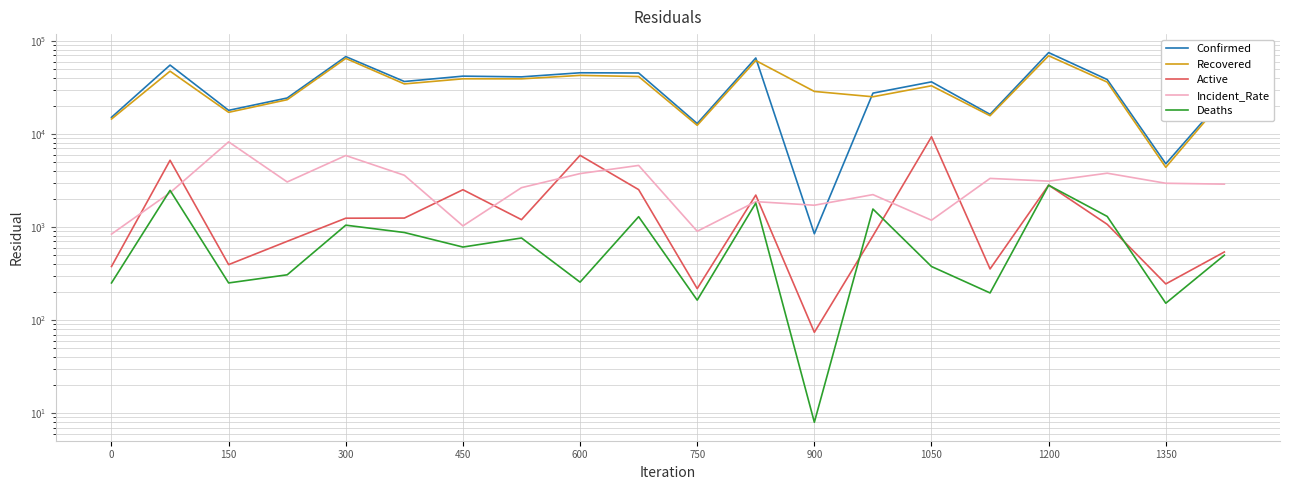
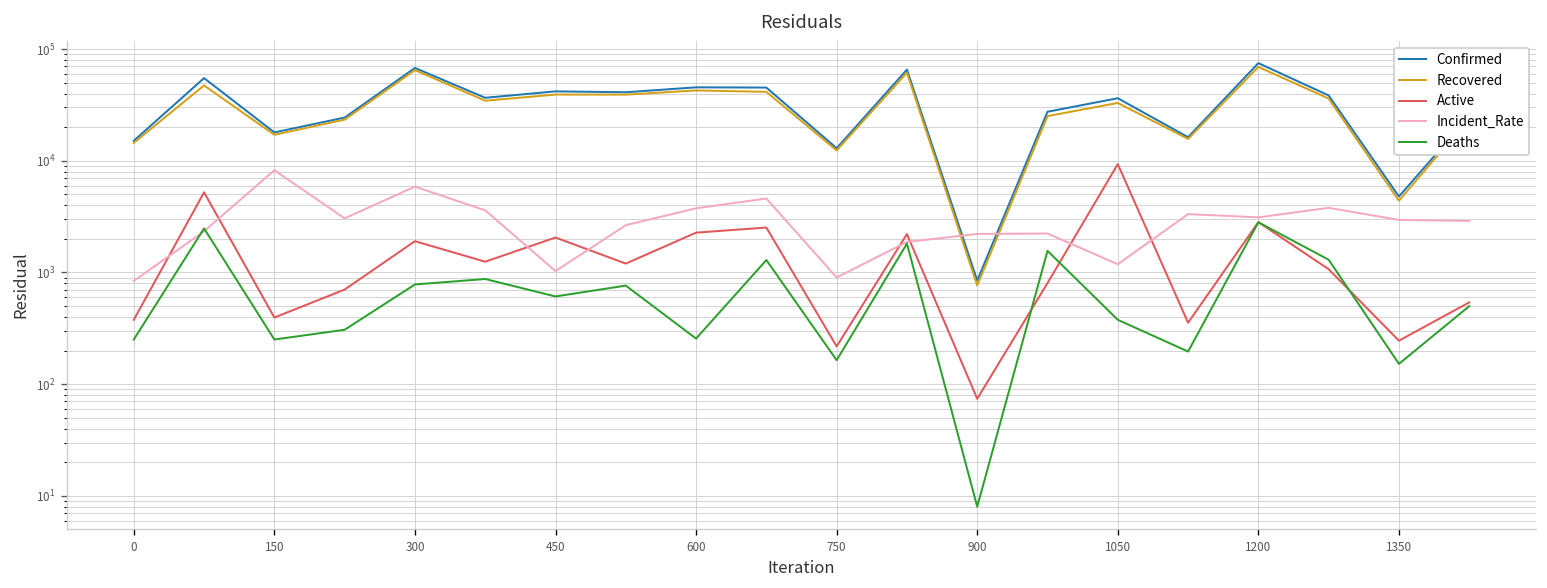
Active, 300: 1200 -> 1900
Deaths, 300: 1000 -> 800
Active, 450: 2500 -> 2100
Active, 600: 6000 -> 2300
Recovered, 900: 29000 -> 800
Incident_Rate, 900: 1700 -> 2200
